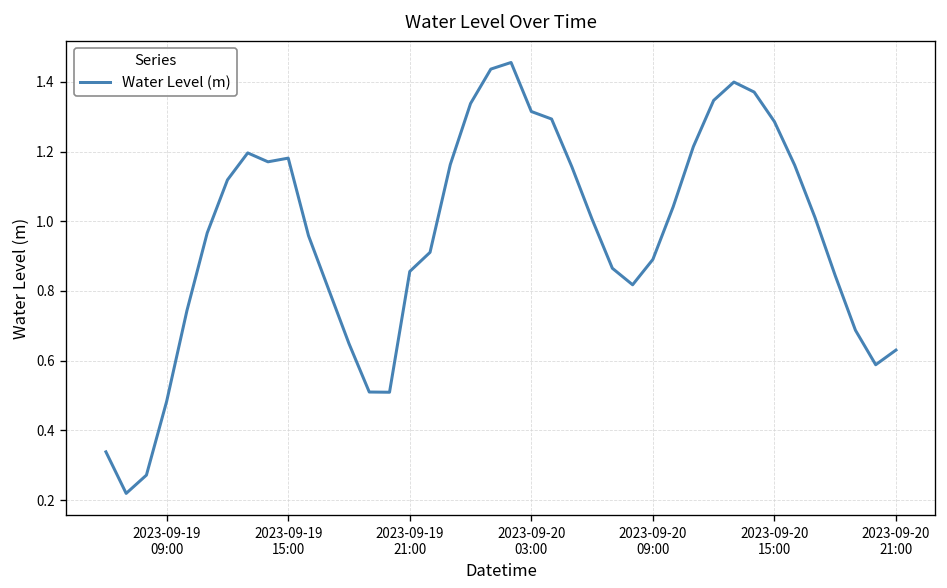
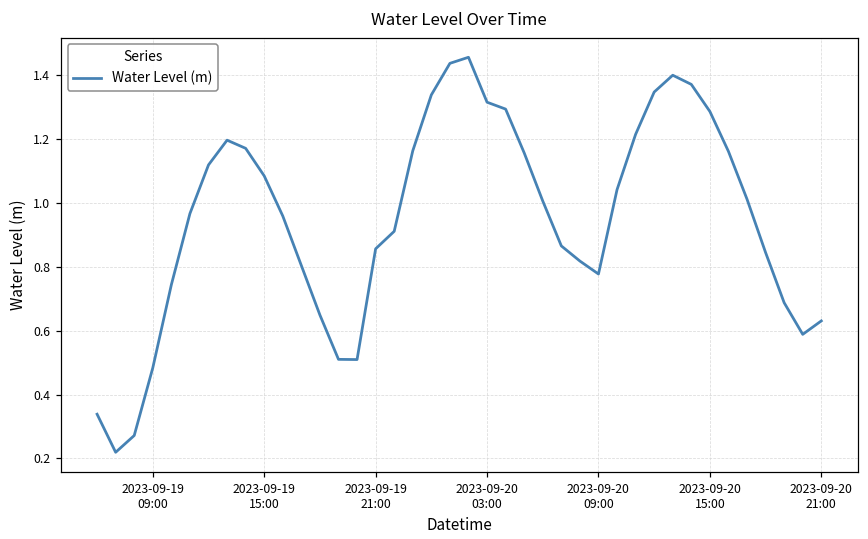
2023-09-19 15:00: 1.18 -> 1.08
2023-09-20 09:00: 0.89 -> 0.78
